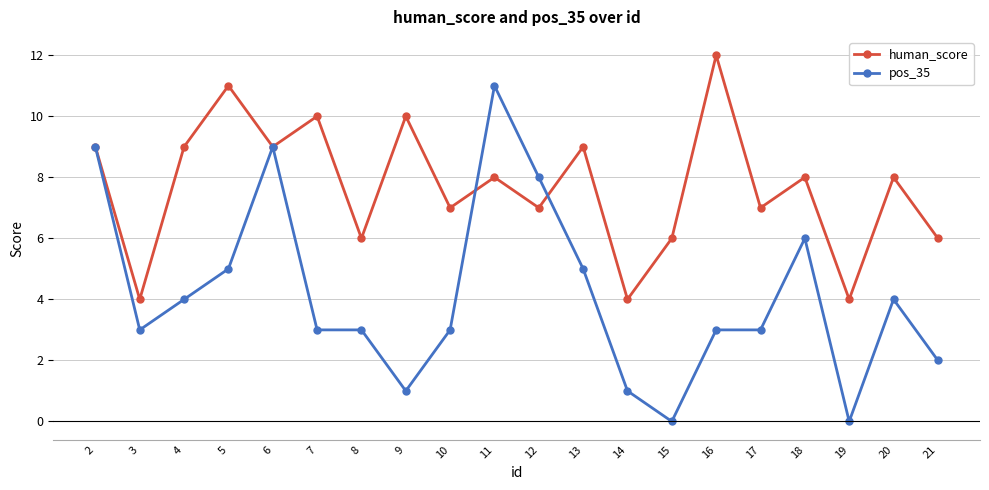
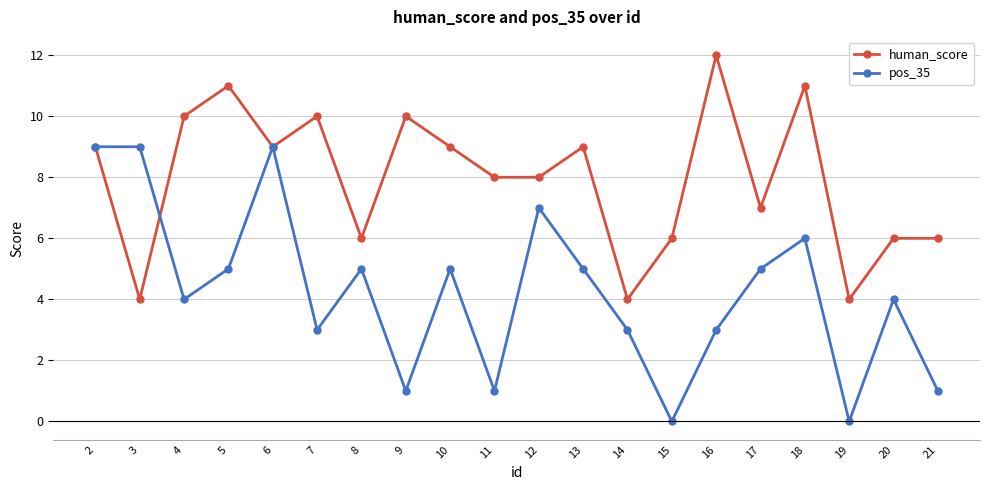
pos_35, 3: 3 -> 9
human_score, 4: 9 -> 10
pos_35, 8: 3 -> 5
human_score, 10: 7 -> 9
pos_35, 10: 3 -> 5
pos_35, 11: 11 -> 1
human_score, 12: 7 -> 8
pos_35, 12: 8 -> 7
pos_35, 14: 1 -> 3
pos_35, 17: 3 -> 5
human_score, 18: 8 -> 11
human_score, 20: 8 -> 6
pos_35, 21: 2 -> 1
